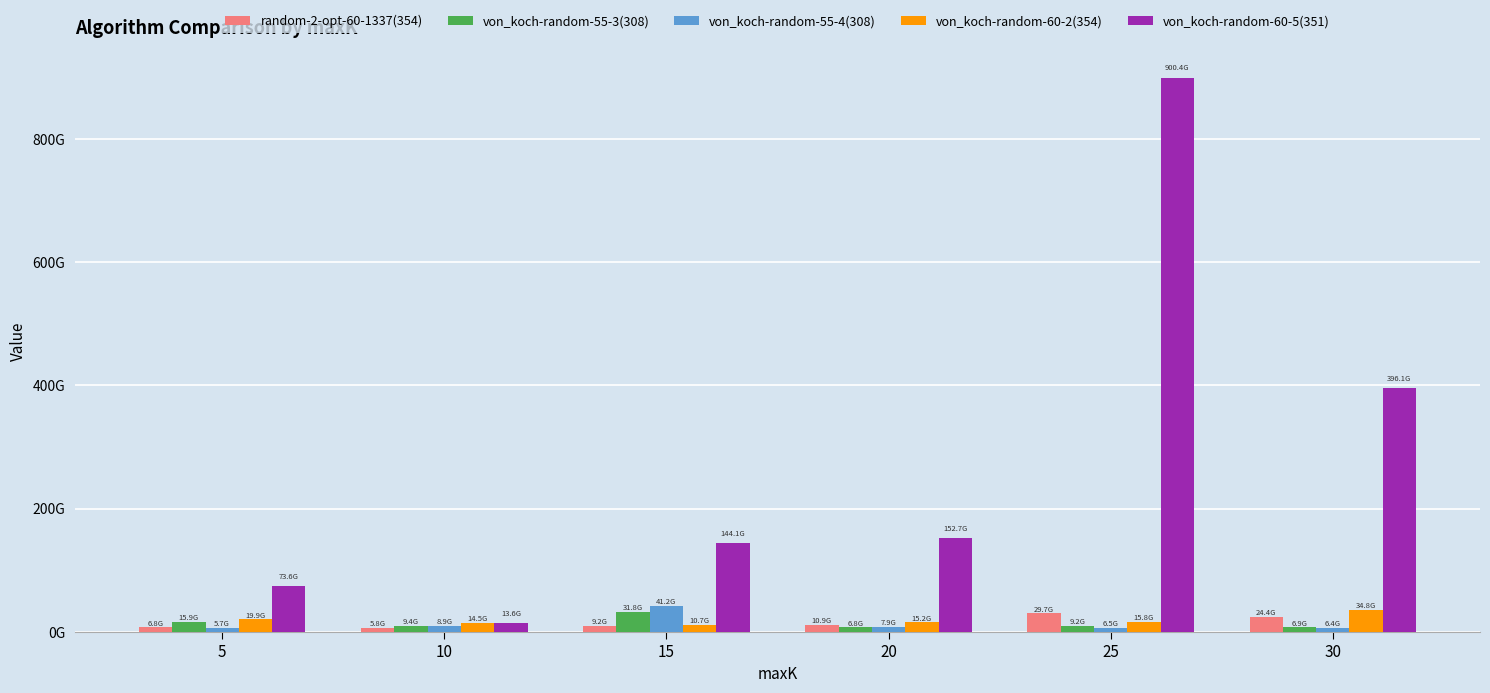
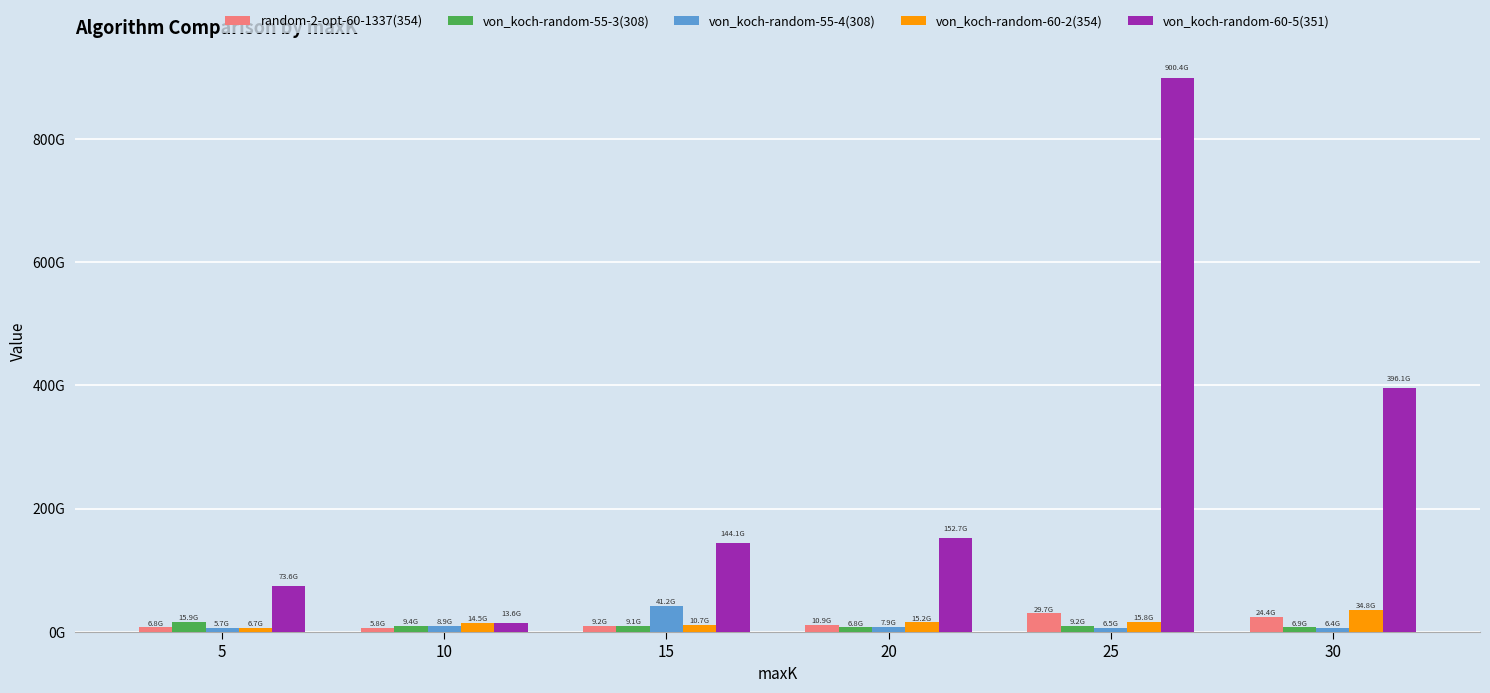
von_koch-random-60-2(354), 5: 19.9G -> 6.7G
von_koch-random-55-3(308), 15: 31.8G -> 9.1G
